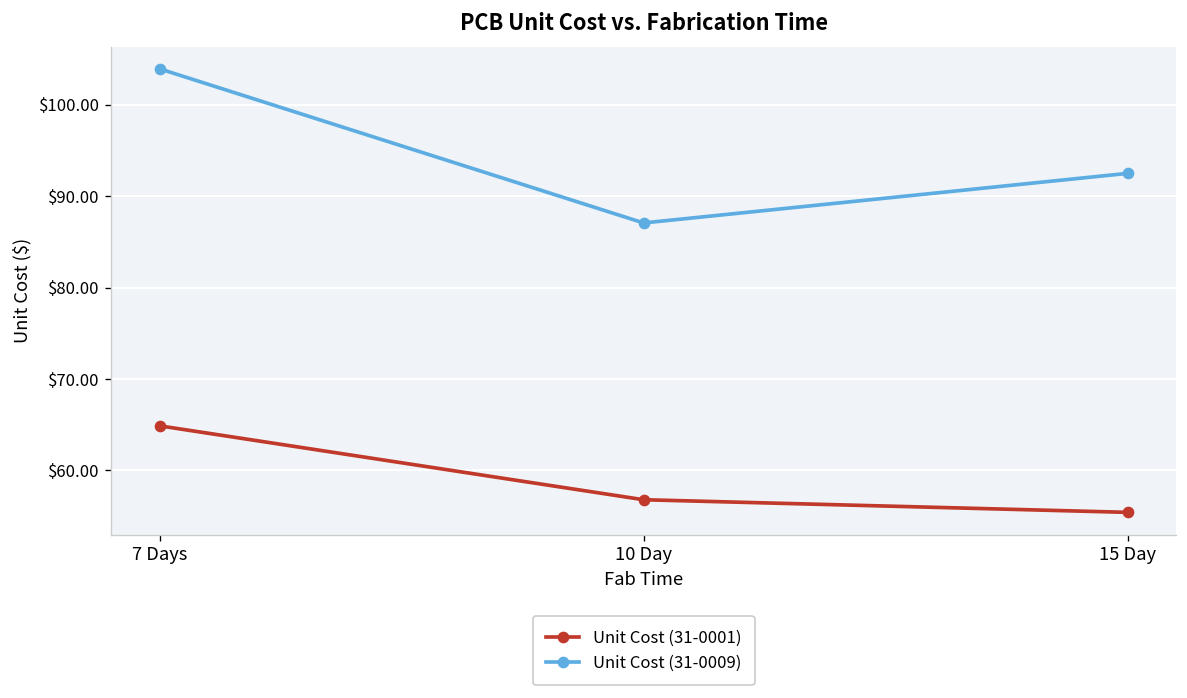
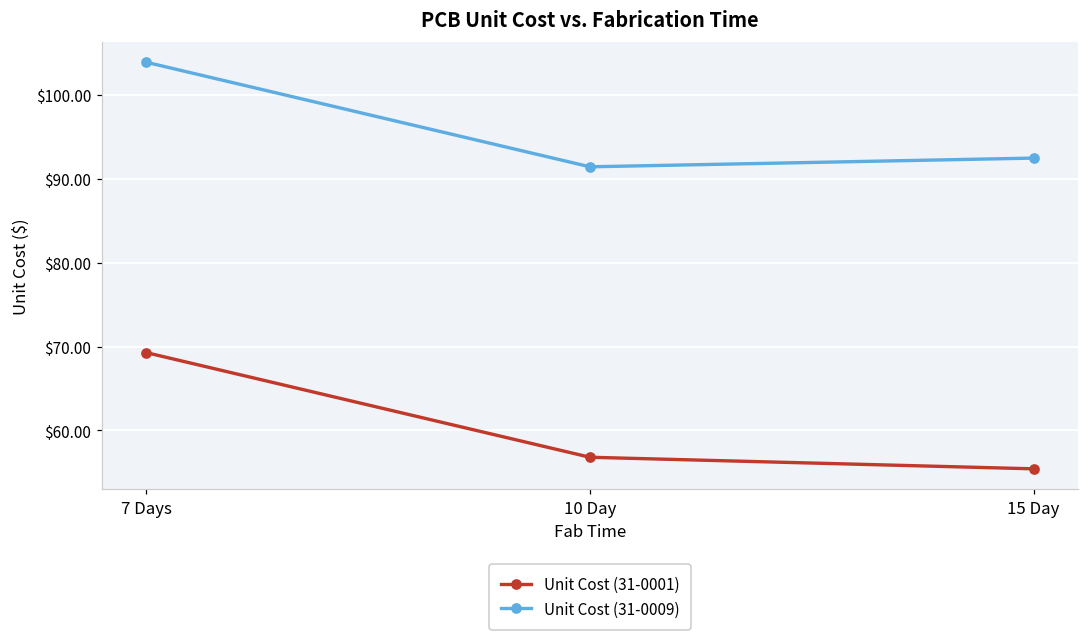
Unit Cost (31-0001), 7 Days: $65 -> $69
Unit Cost (31-0009), 10 Day: $87 -> $91
